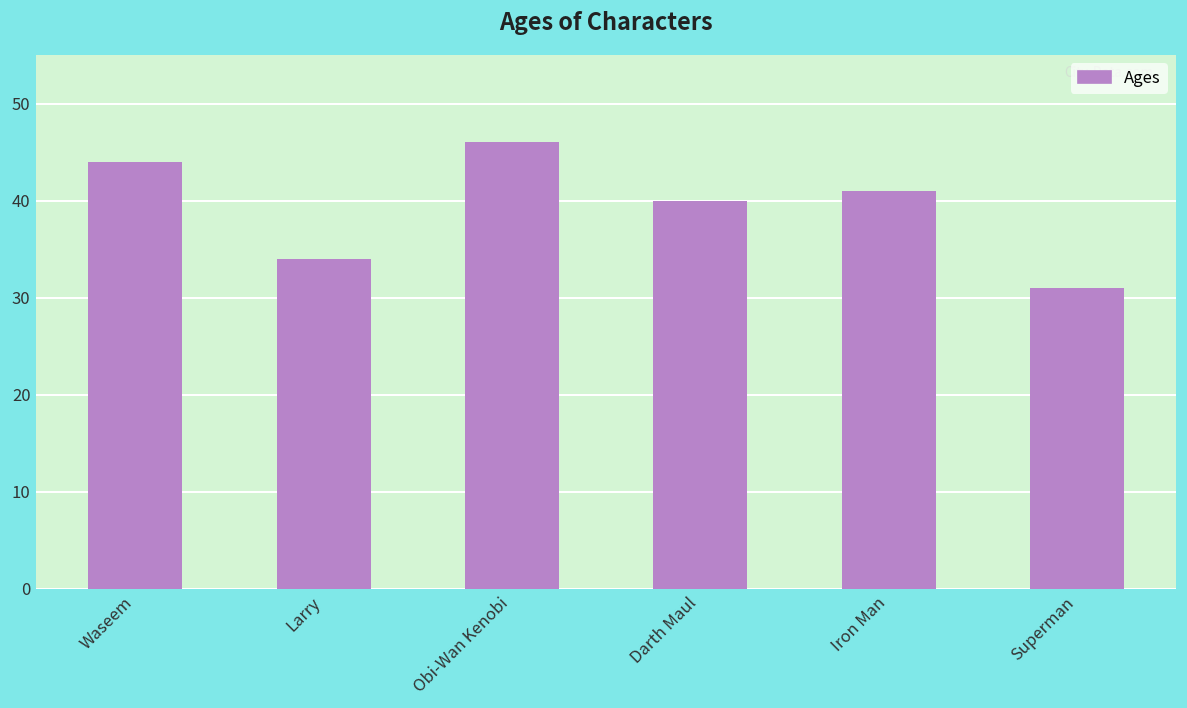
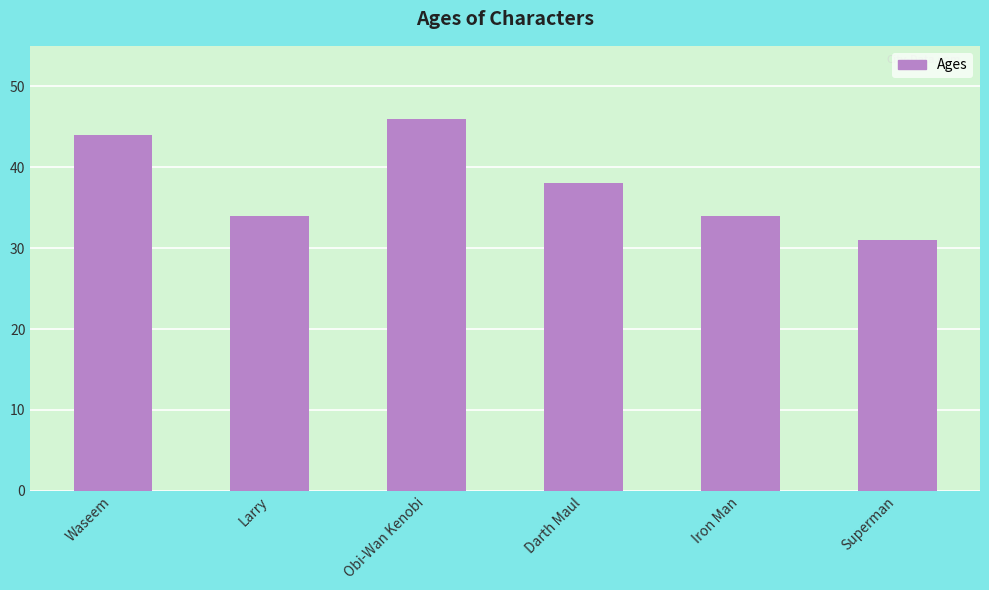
Darth Maul: 40 -> 38
Iron Man: 41 -> 34
